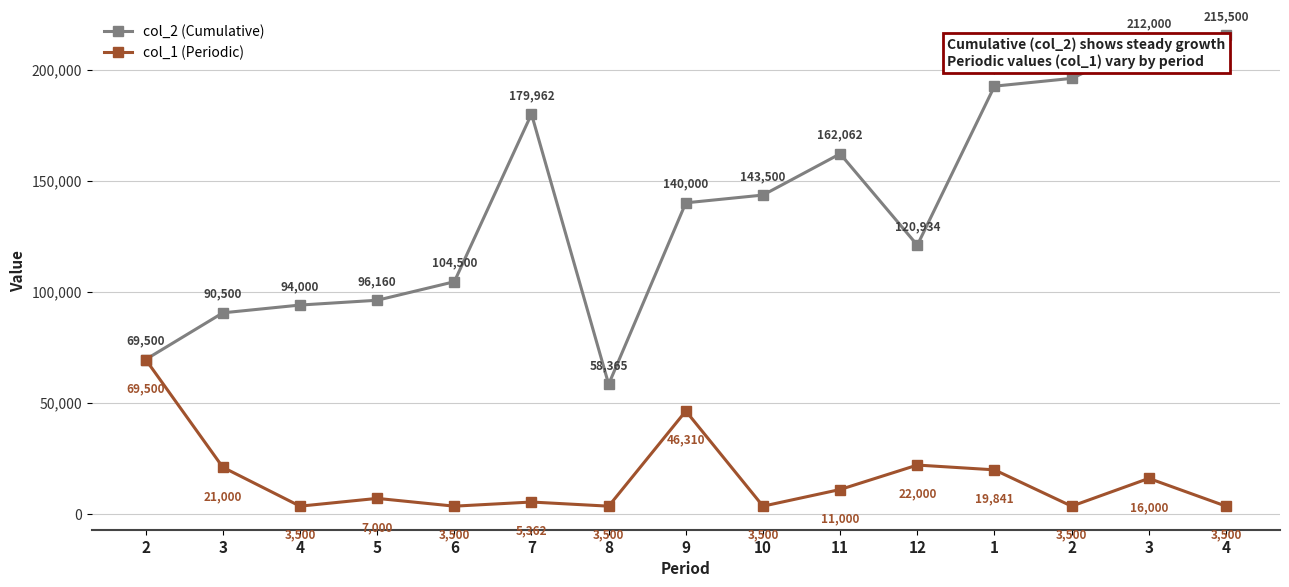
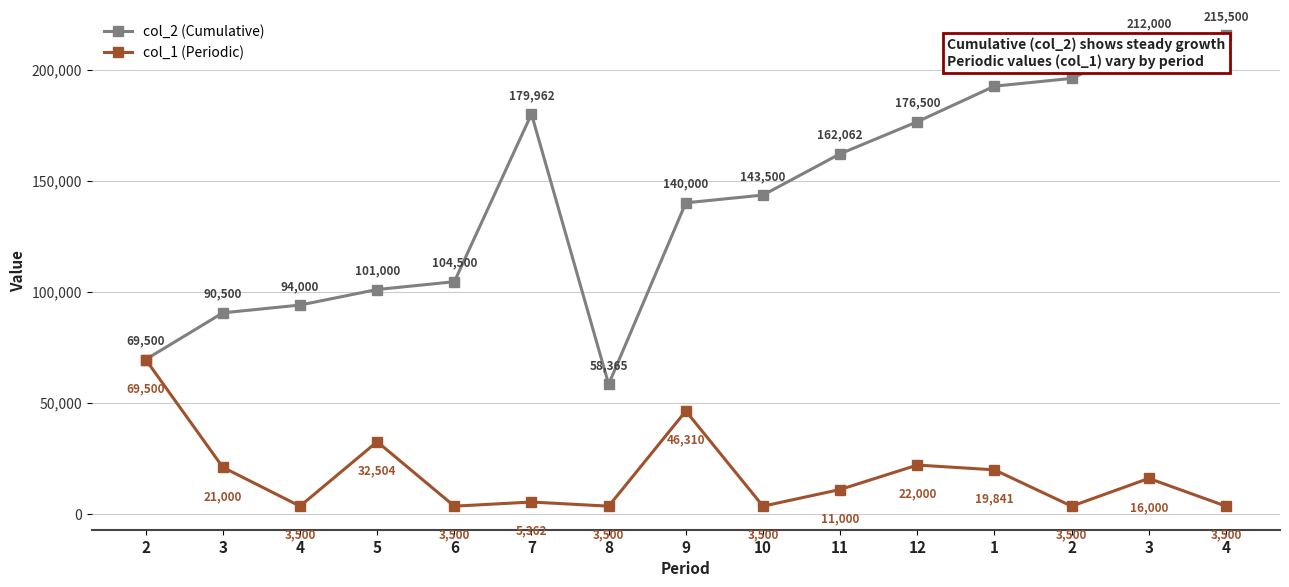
col_2 (Cumulative), 5: 96,160 -> 101,000
col_1 (Periodic), 5: 7,000 -> 32,504
col_2 (Cumulative), 12: 120,934 -> 176,500
